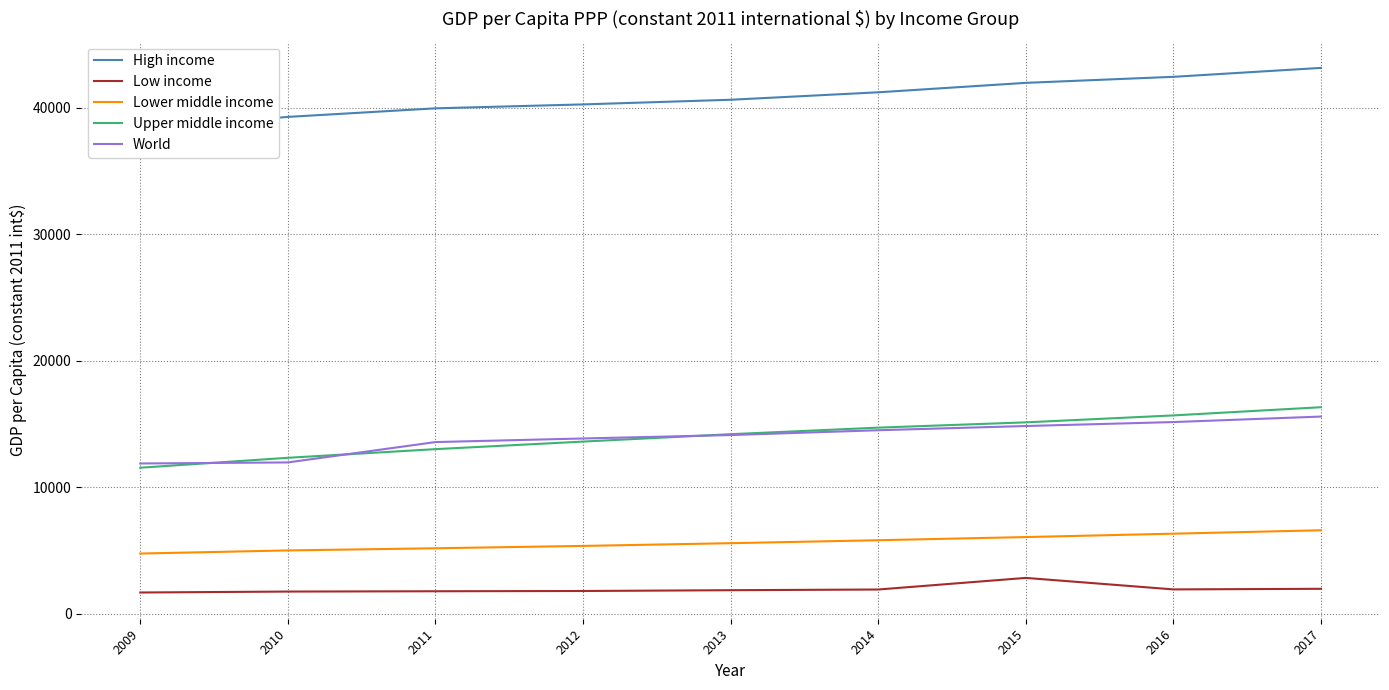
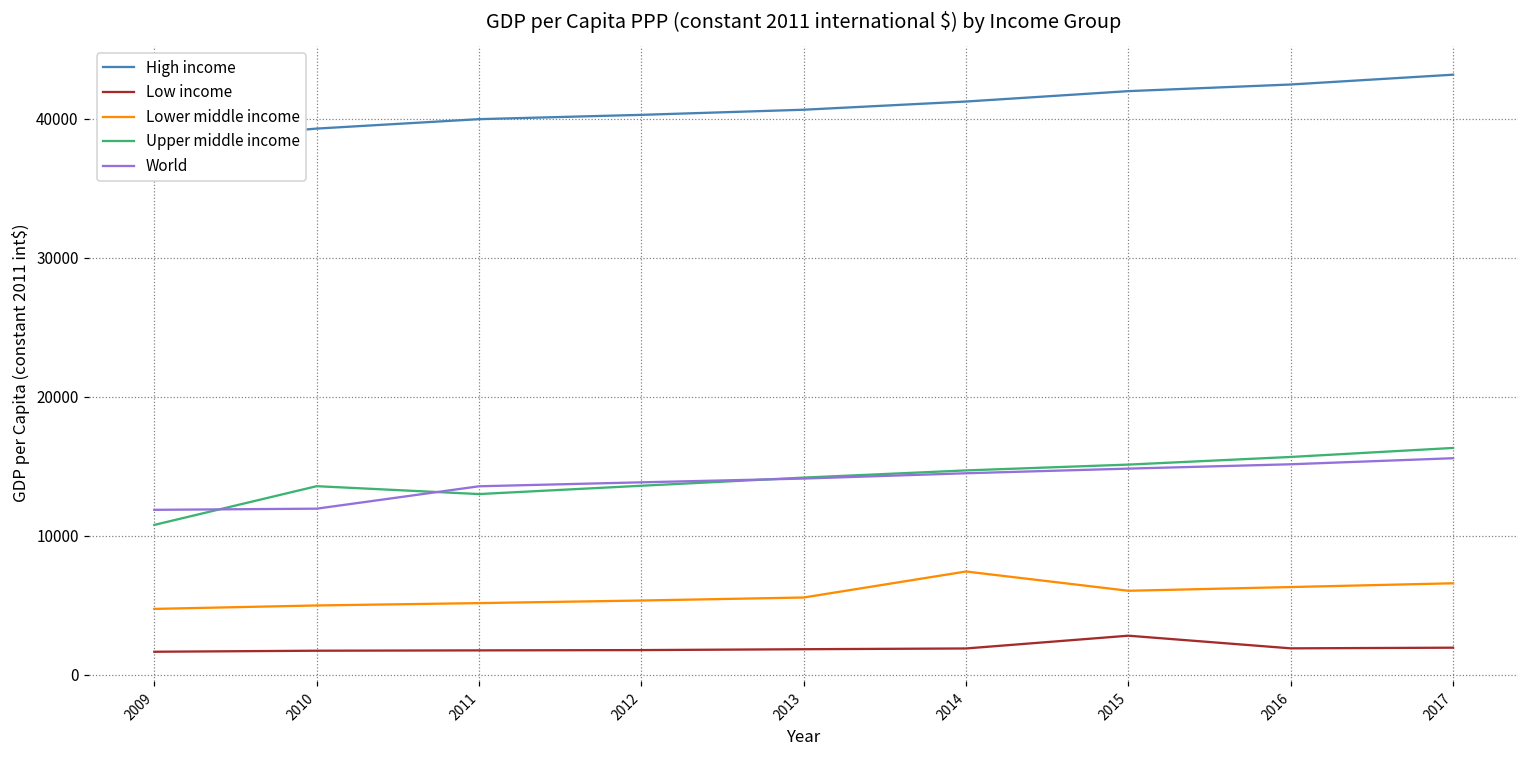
Upper middle income, 2009: 11500 -> 10800
Upper middle income, 2010: 12300 -> 13600
Lower middle income, 2014: 5800 -> 7400
